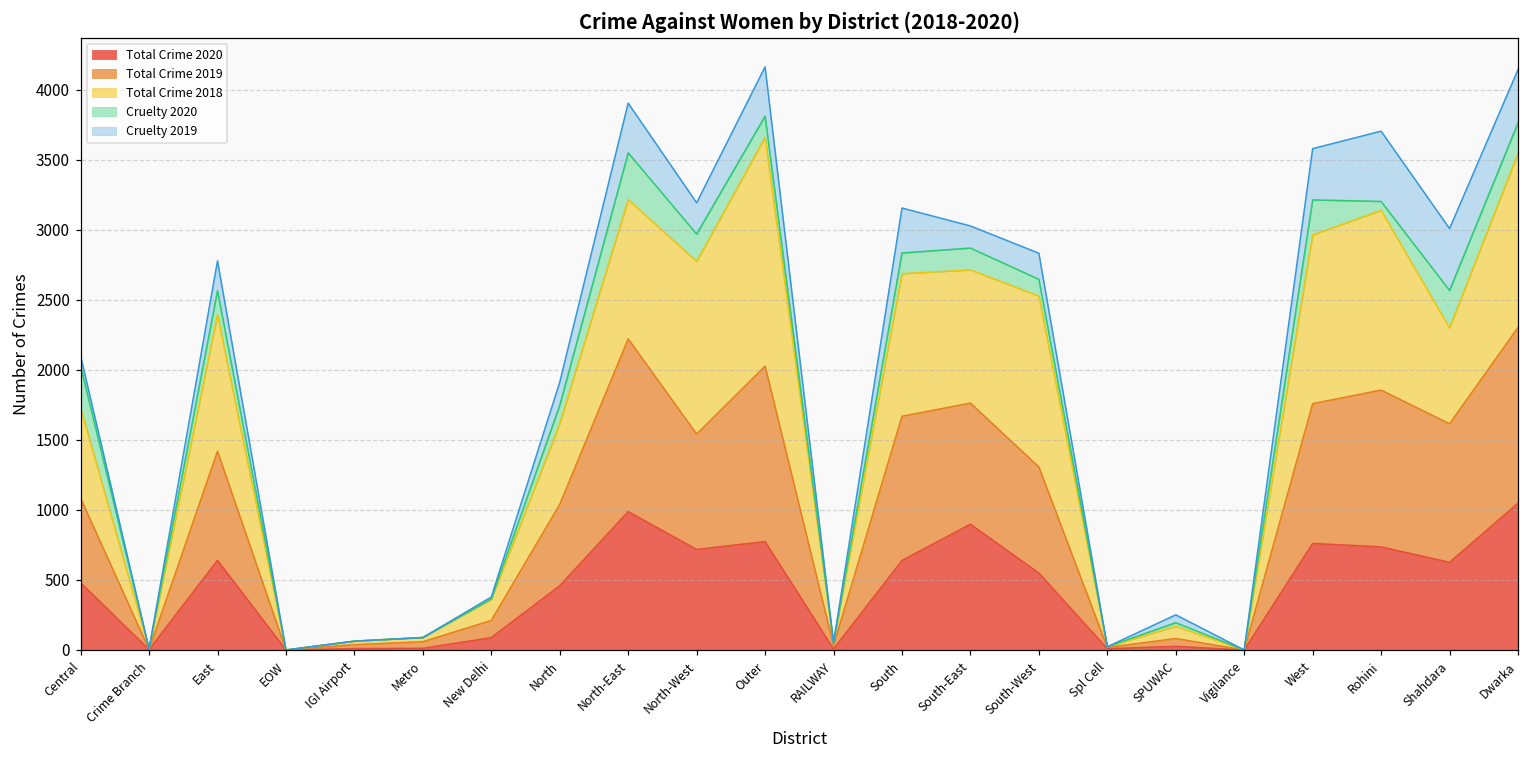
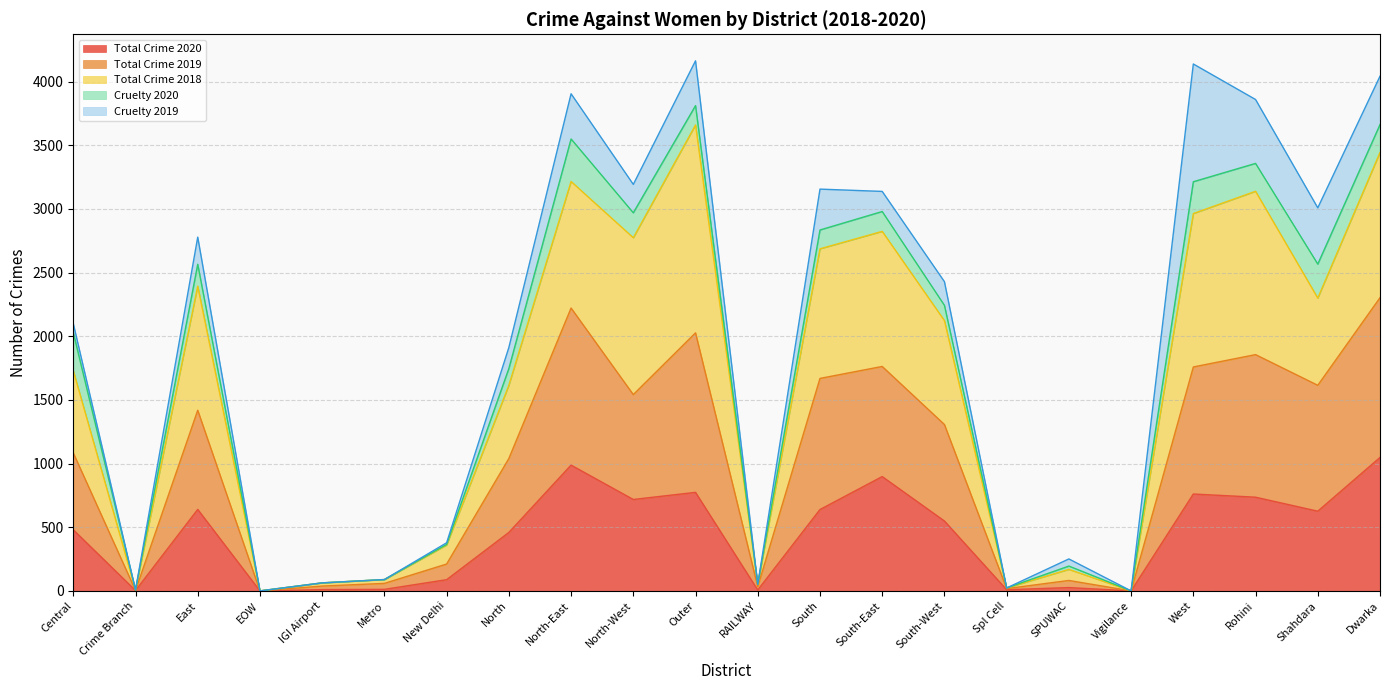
Total Crime 2018, South-East: 950 -> 1060
Total Crime 2018, South-West: 1220 -> 820
Cruelty 2019, West: 370 -> 930
Cruelty 2020, Rohini: 60 -> 220
Total Crime 2018, Dwarka: 1240 -> 1140
